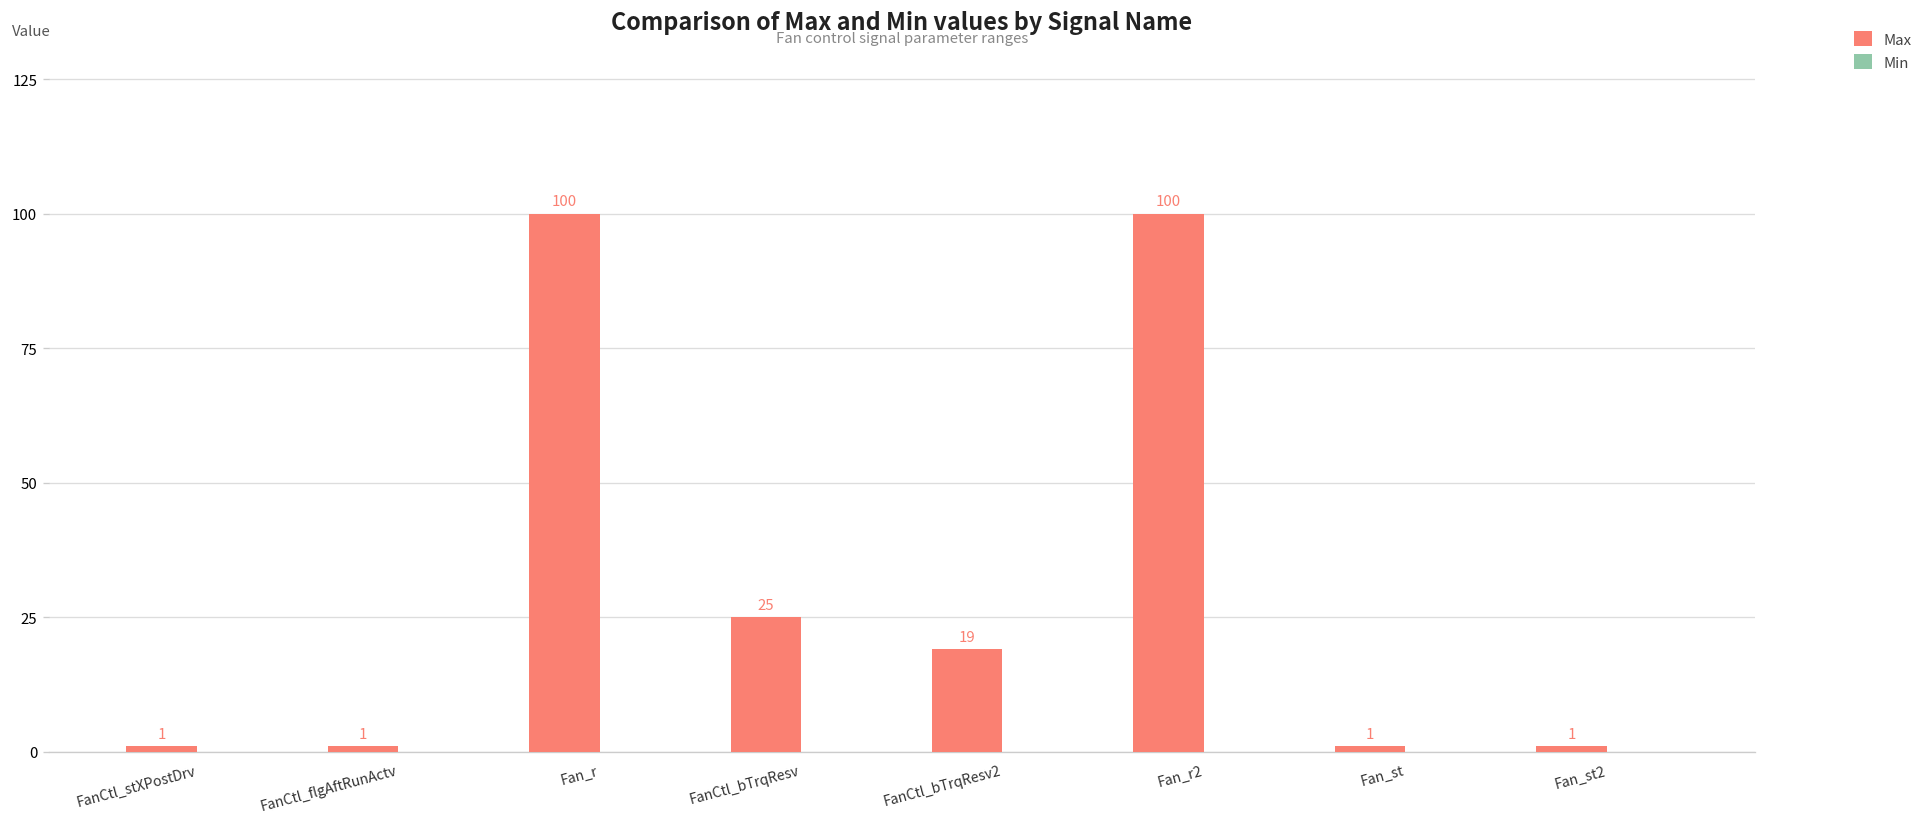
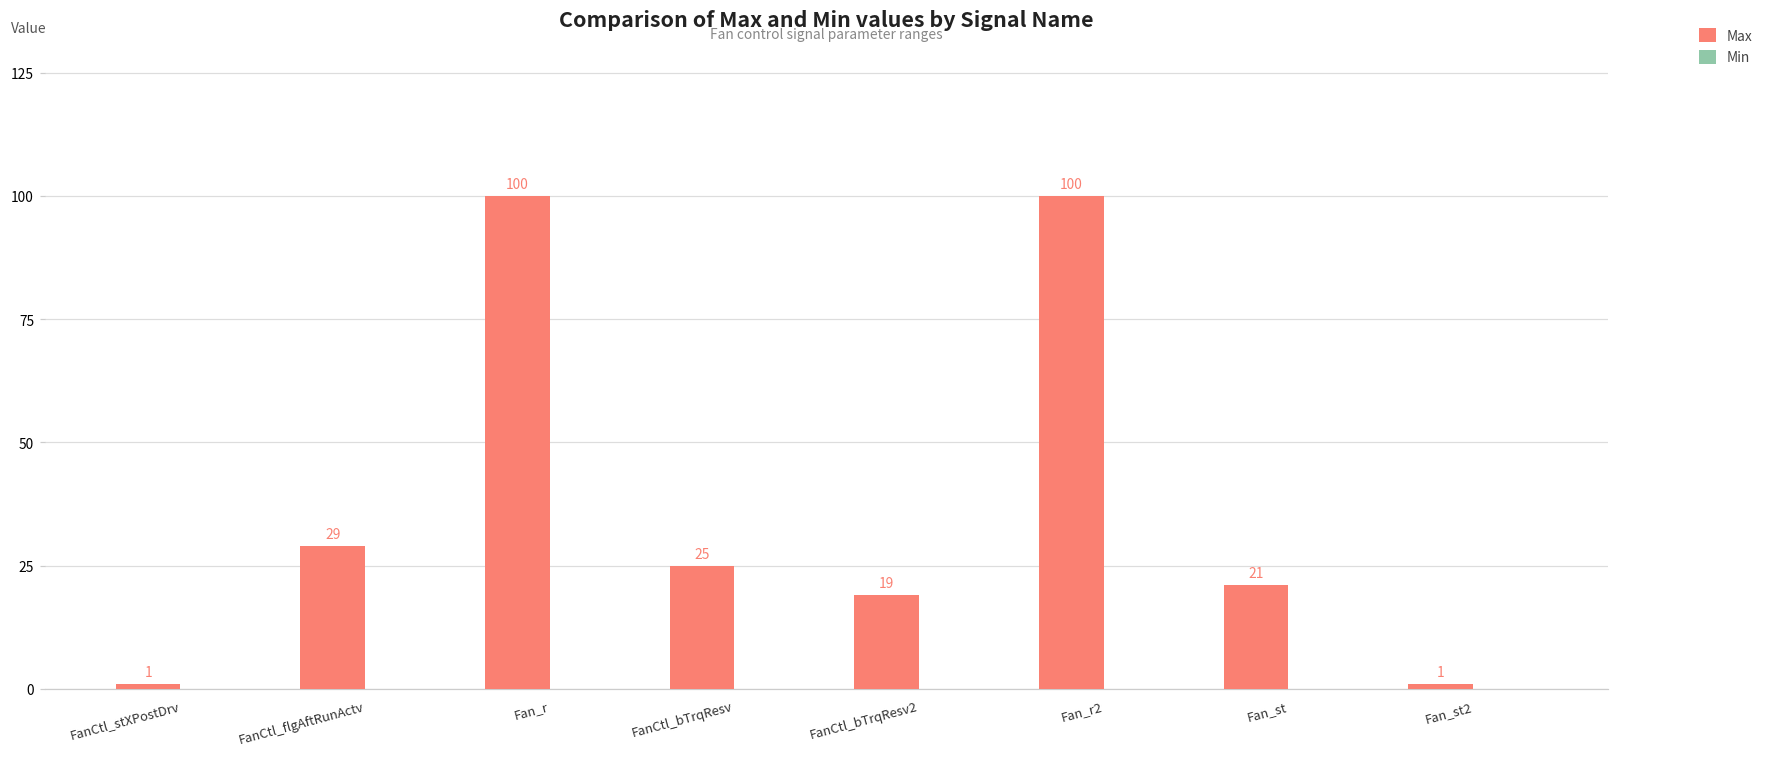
Max, FanCtl_flgAftRunActv: 1 -> 29
Max, Fan_st: 1 -> 21
